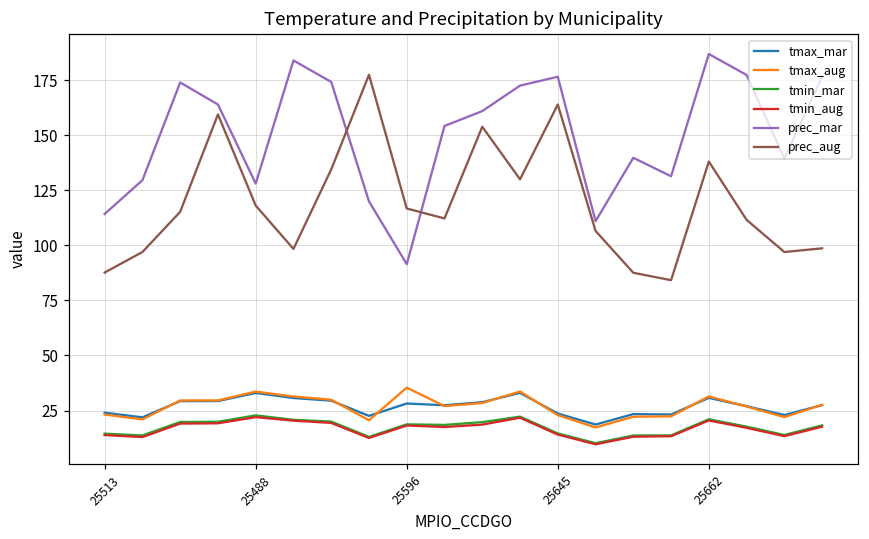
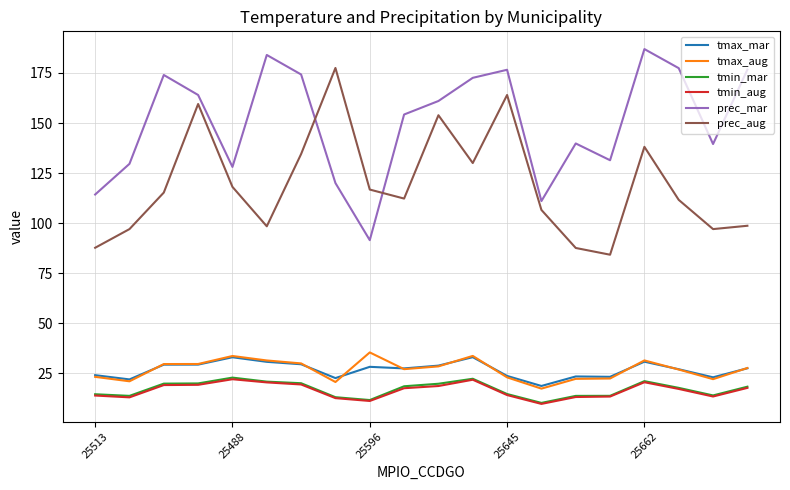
tmin_mar, 25596: 19 -> 12
tmin_aug, 25596: 18 -> 11
